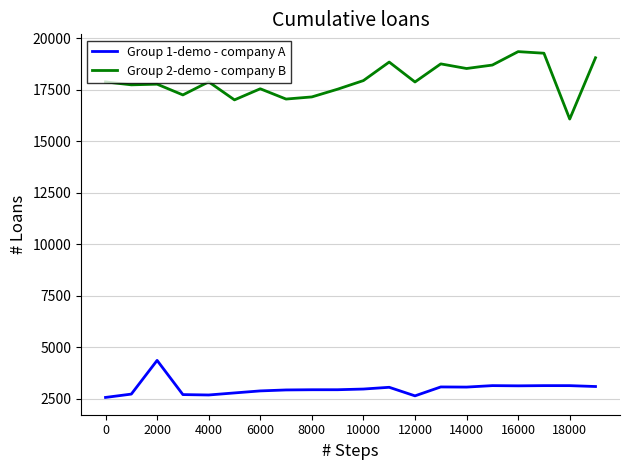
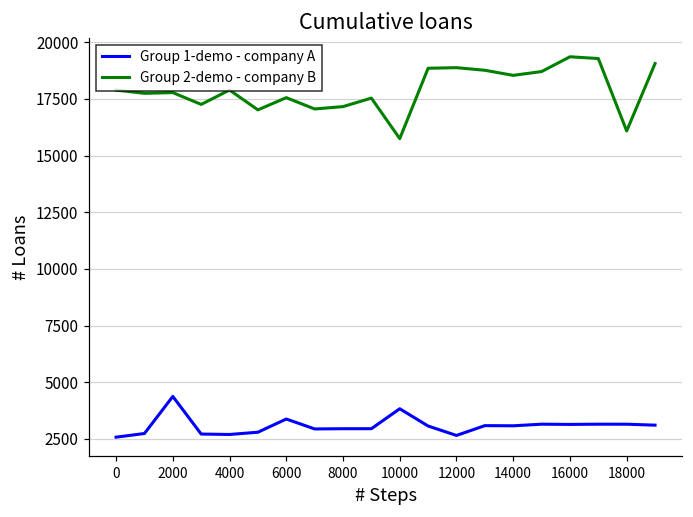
Group 1-demo - company A, 6000: 2900 -> 3400
Group 1-demo - company A, 10000: 3000 -> 3800
Group 2-demo - company B, 10000: 17900 -> 15700
Group 2-demo - company B, 12000: 17900 -> 18900
